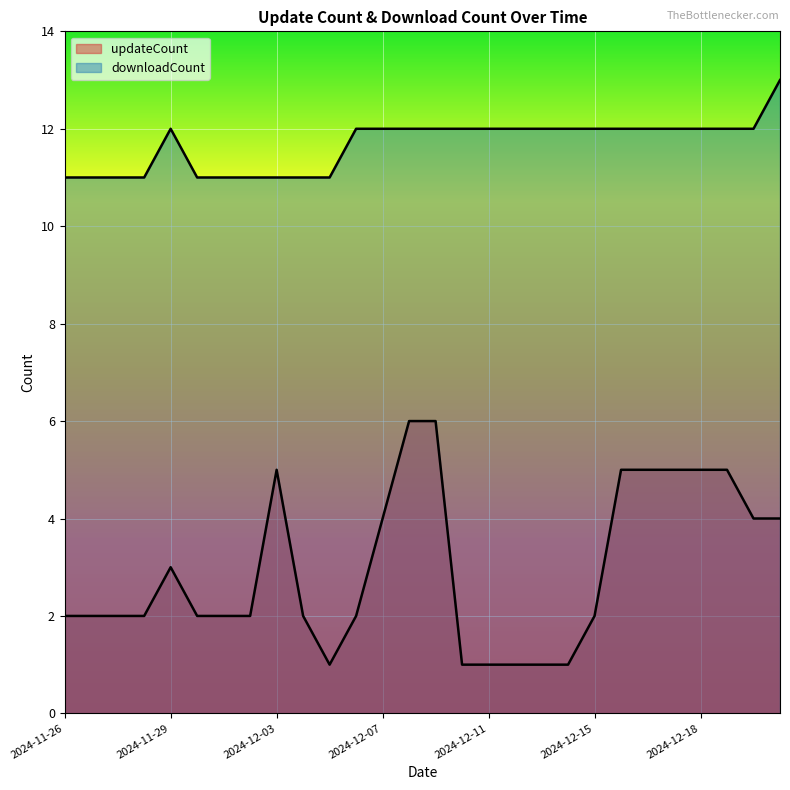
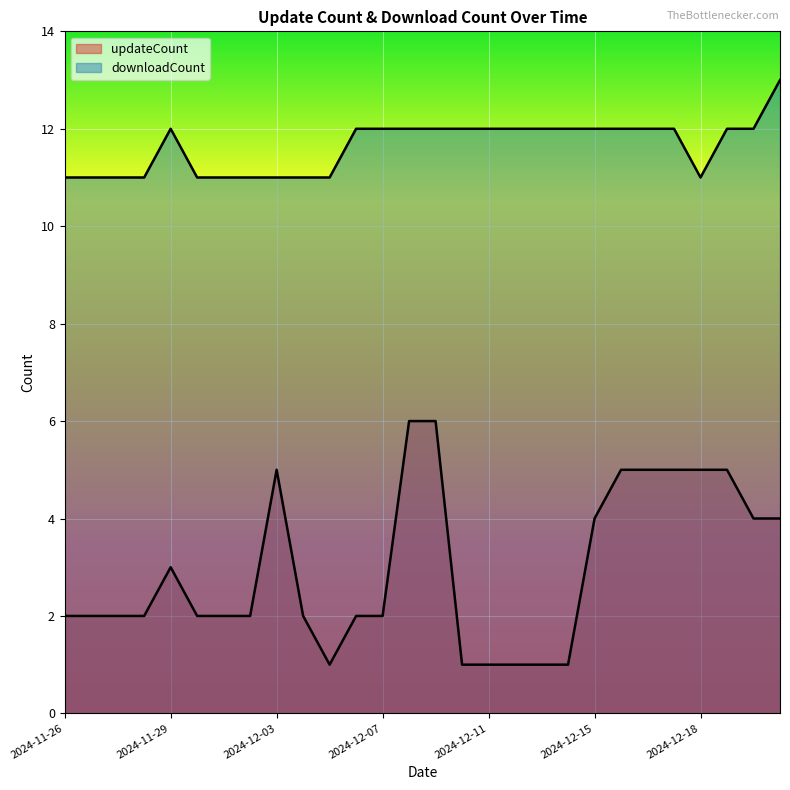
updateCount, 2024-12-07: 4 -> 2
updateCount, 2024-12-15: 2 -> 4
downloadCount, 2024-12-18: 12 -> 11
